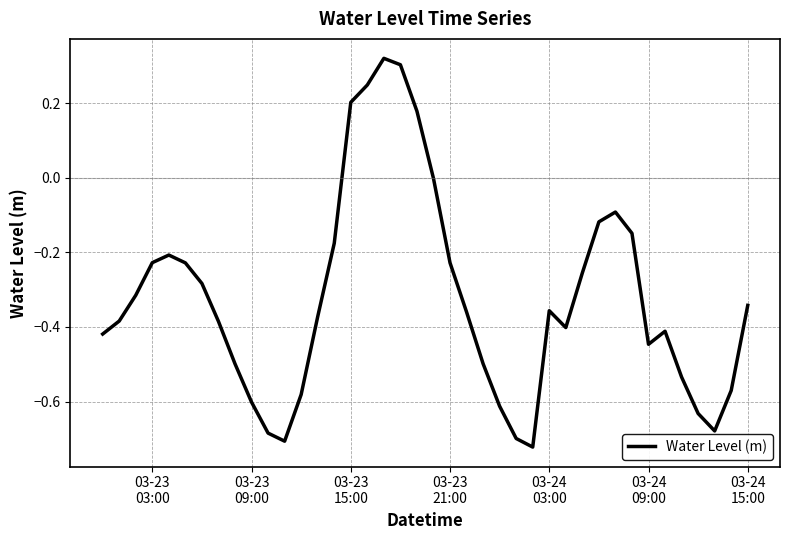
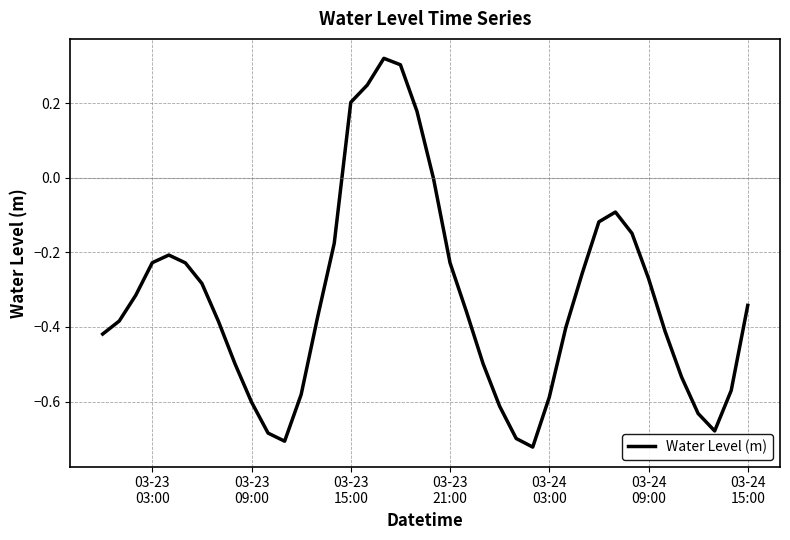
03-24 03:00: -0.36 -> -0.59
03-24 09:00: -0.45 -> -0.27
